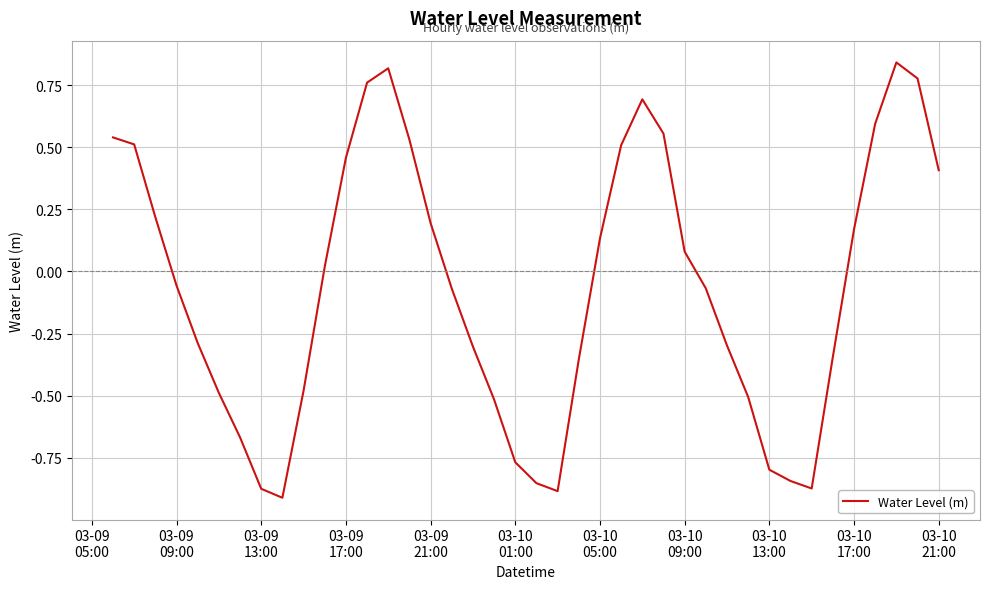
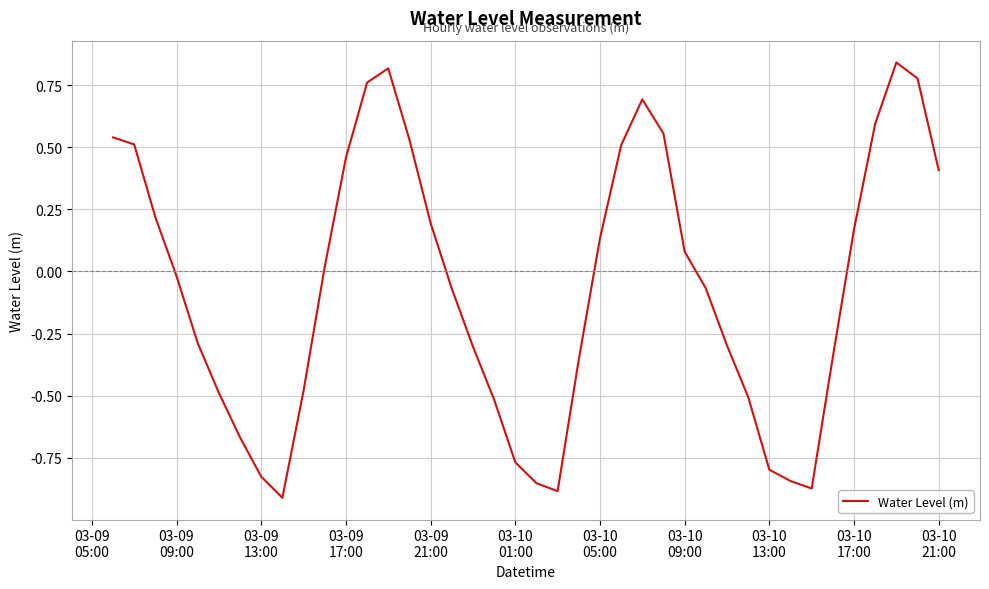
03-09 09:00: -0.06 -> -0.02
03-09 13:00: -0.88 -> -0.83
